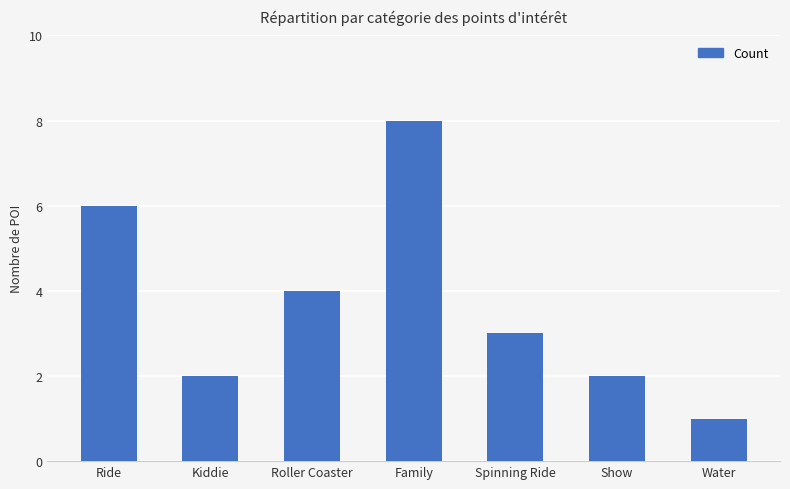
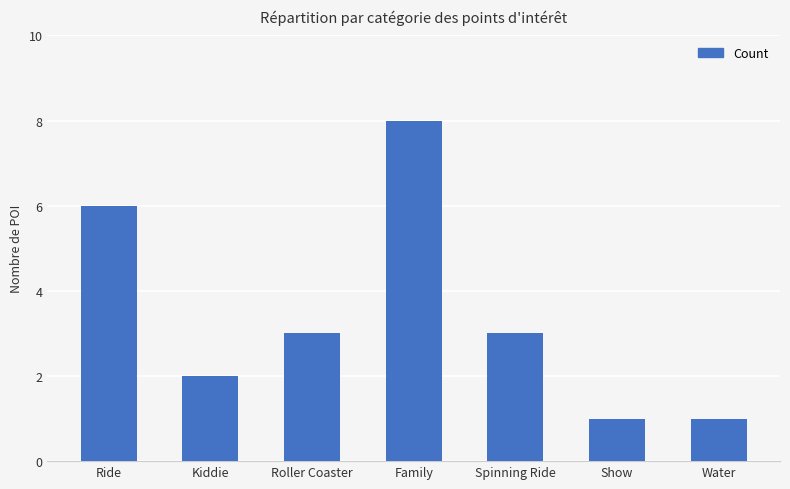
Roller Coaster: 4 -> 3
Show: 2 -> 1
